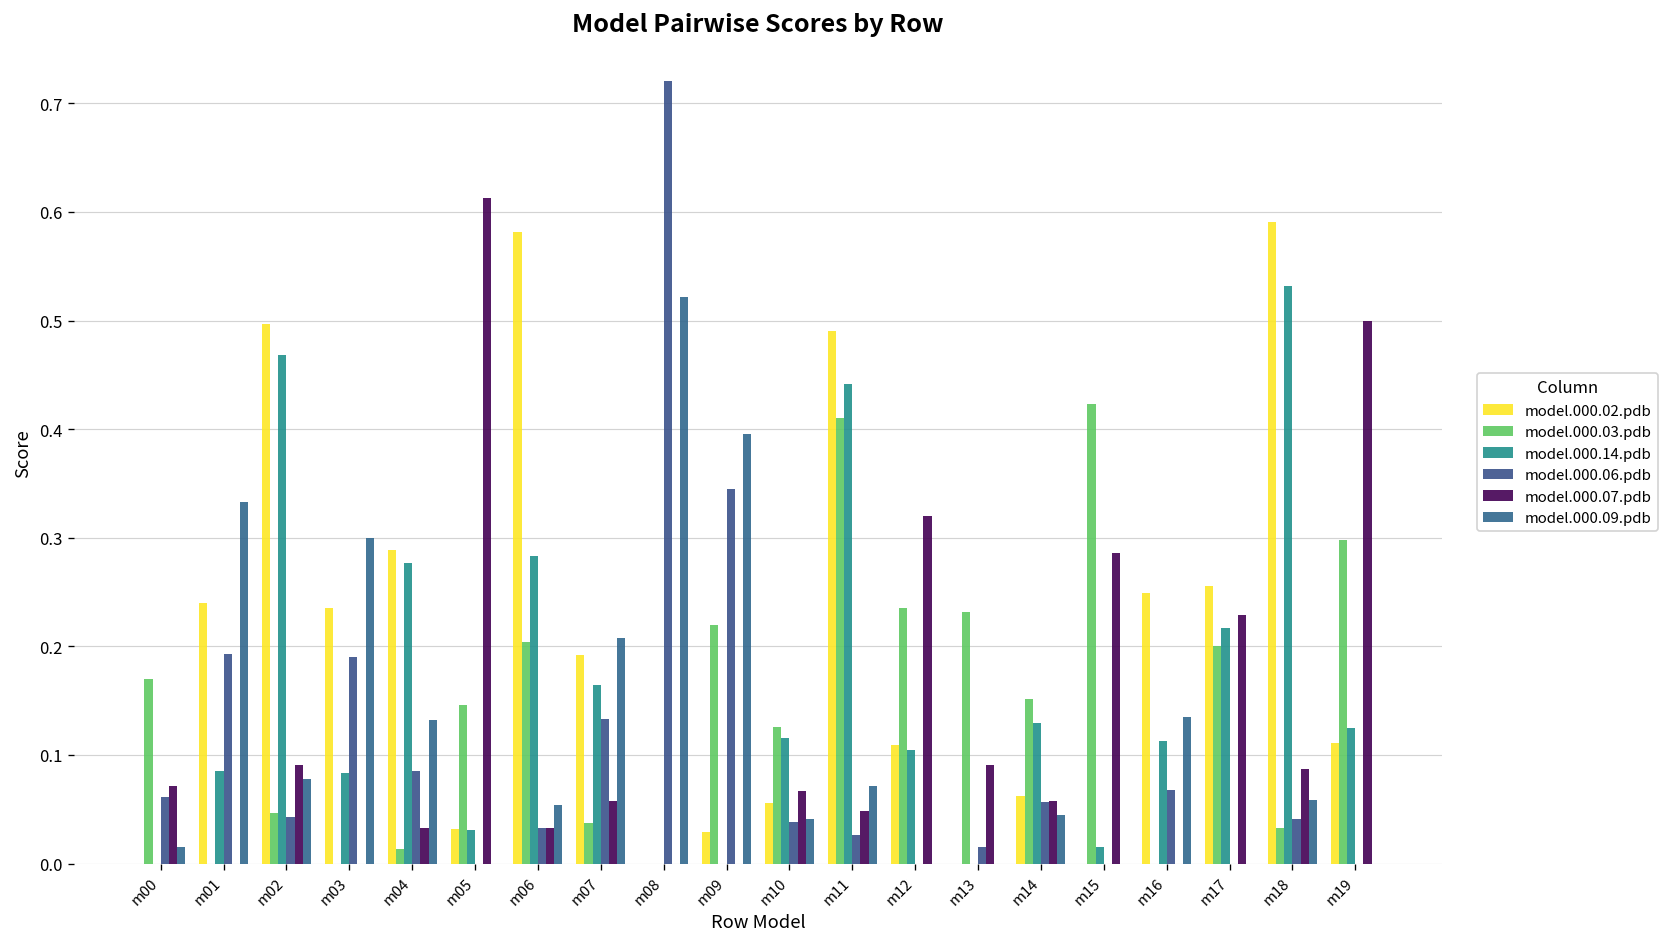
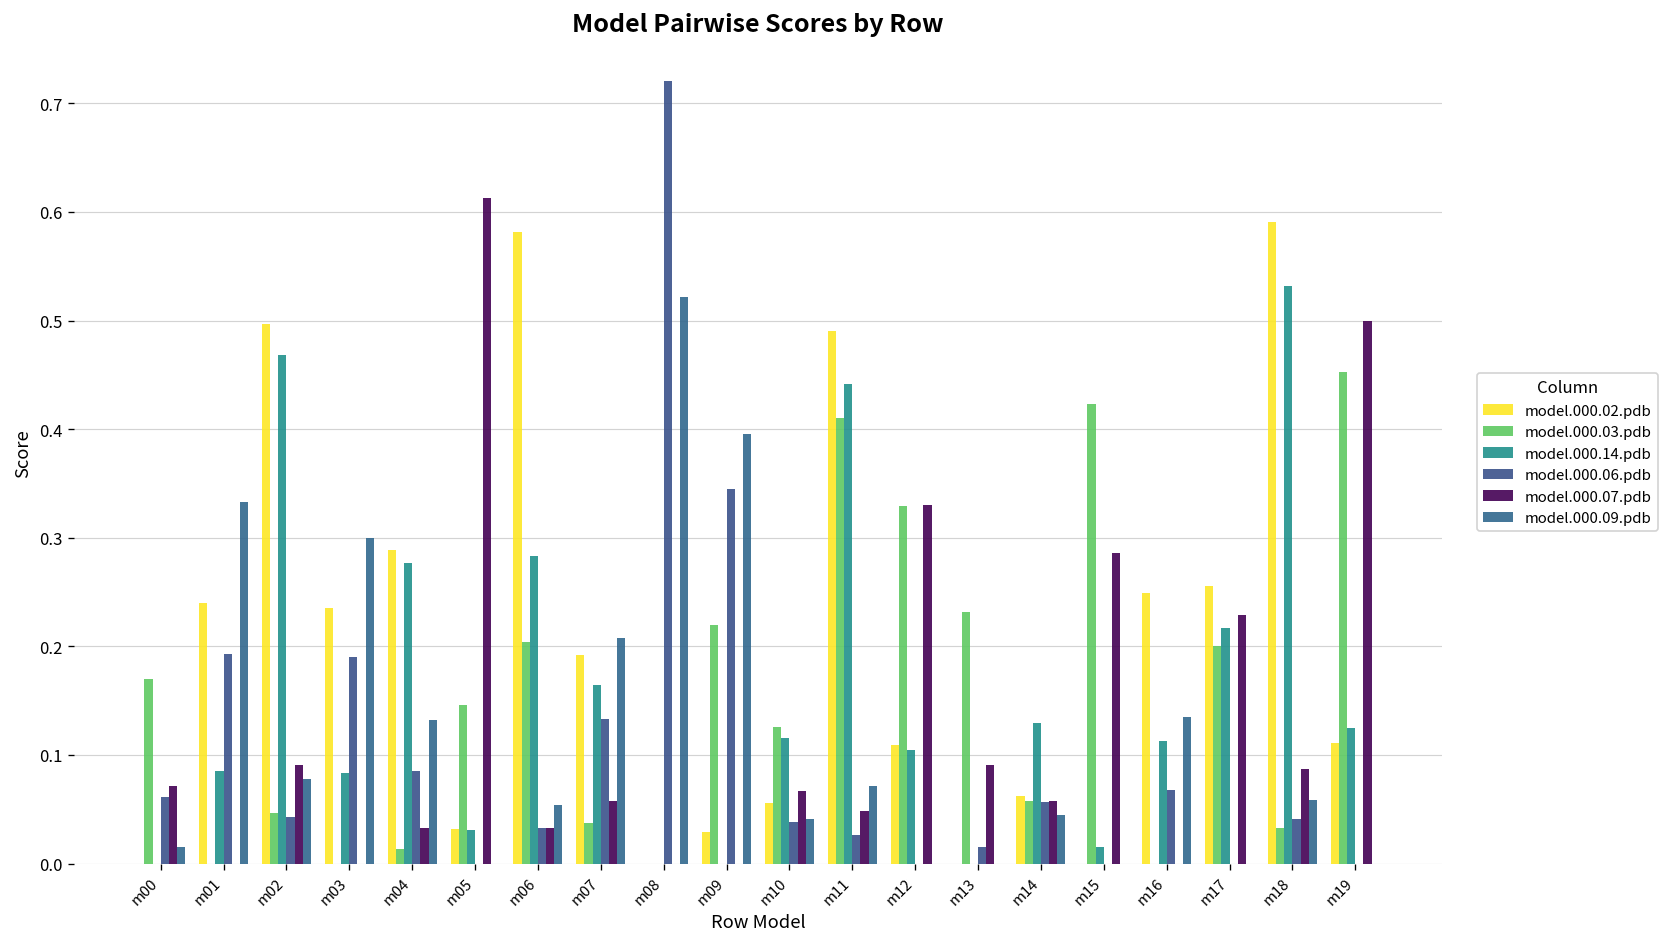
model.000.03.pdb, m12: 0.24 -> 0.33
model.000.07.pdb, m12: 0.32 -> 0.33
model.000.03.pdb, m14: 0.15 -> 0.06
model.000.03.pdb, m19: 0.30 -> 0.45
